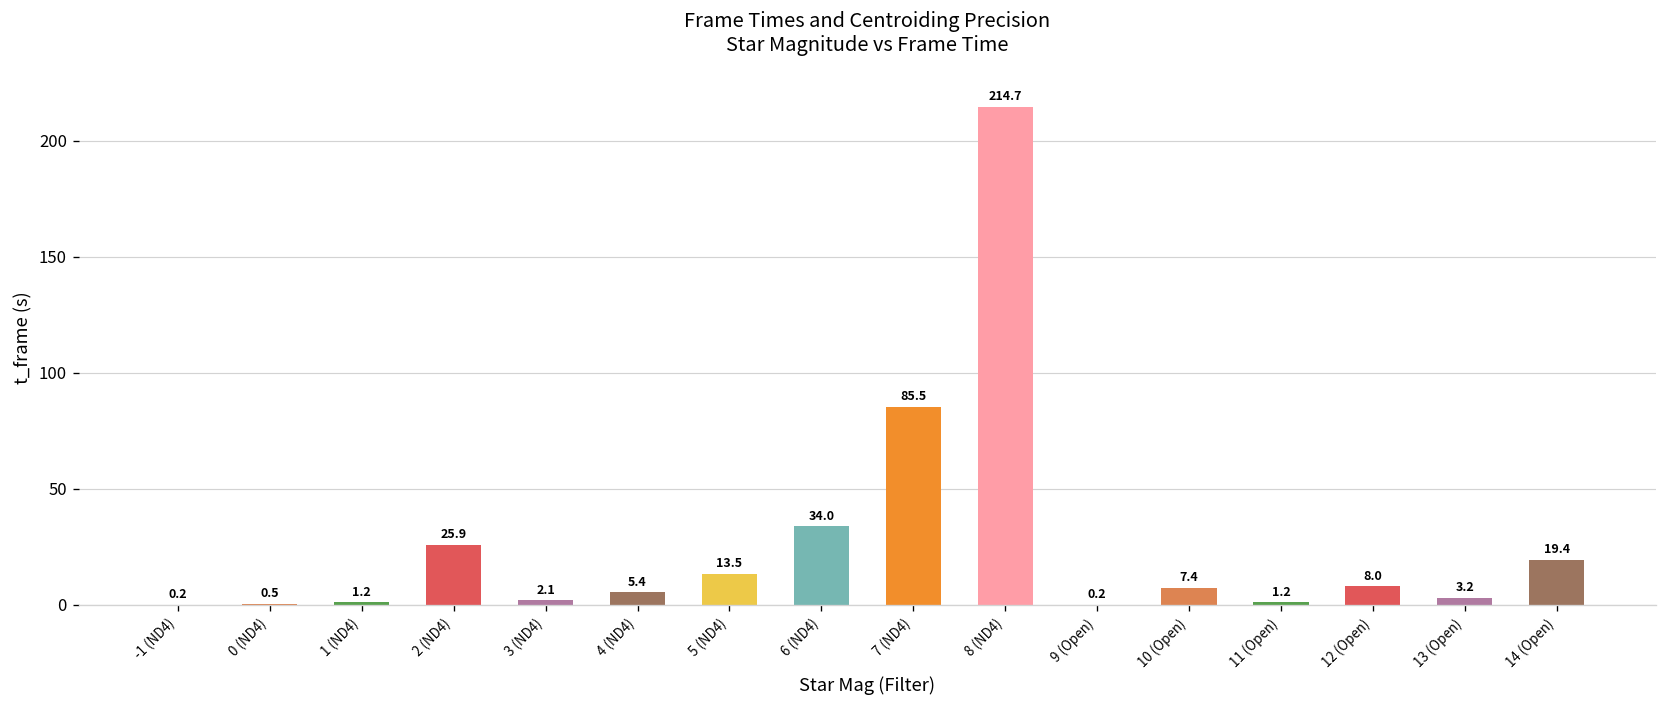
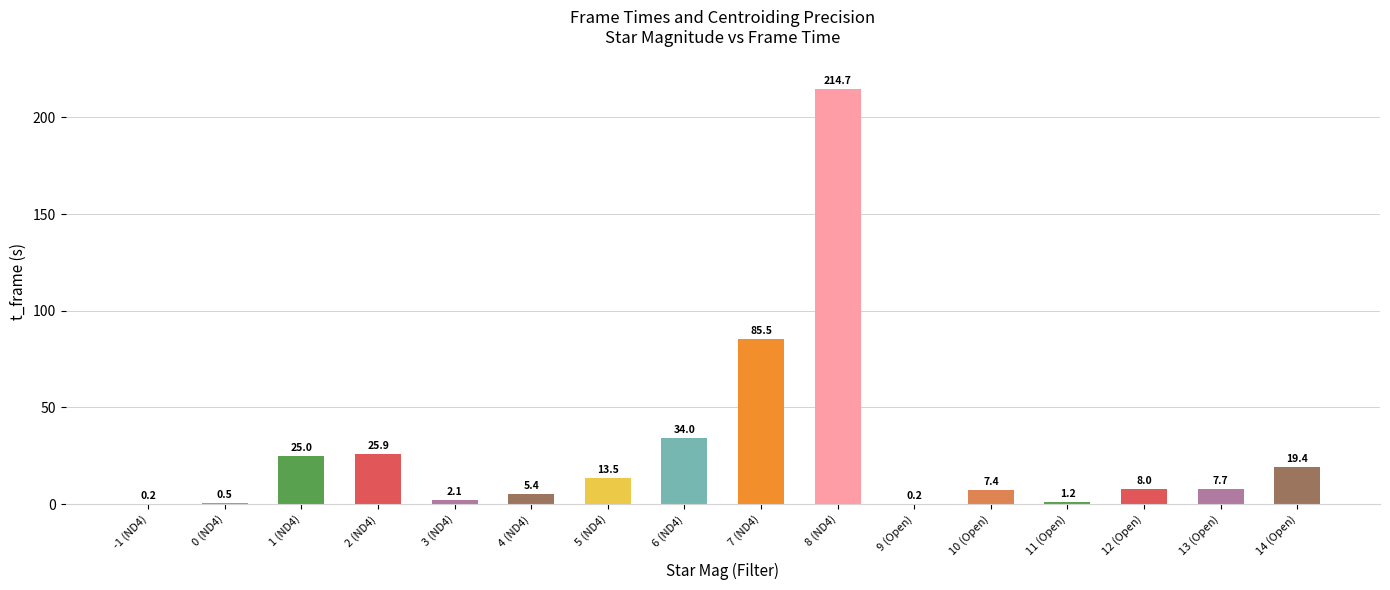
1 (ND4): 1.2 -> 25.0
13 (Open): 3.2 -> 7.7
